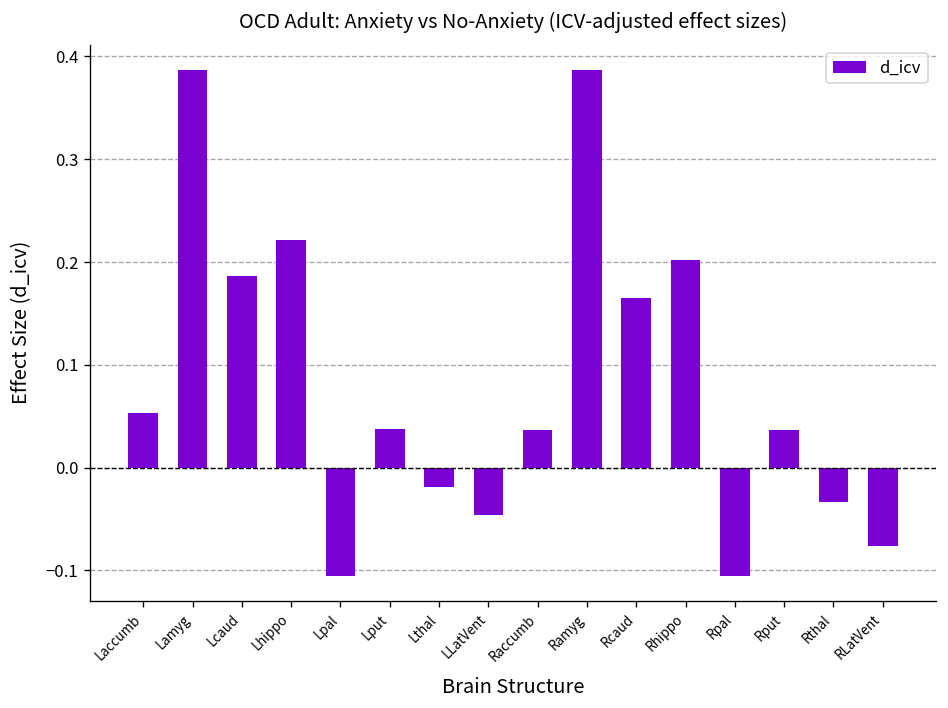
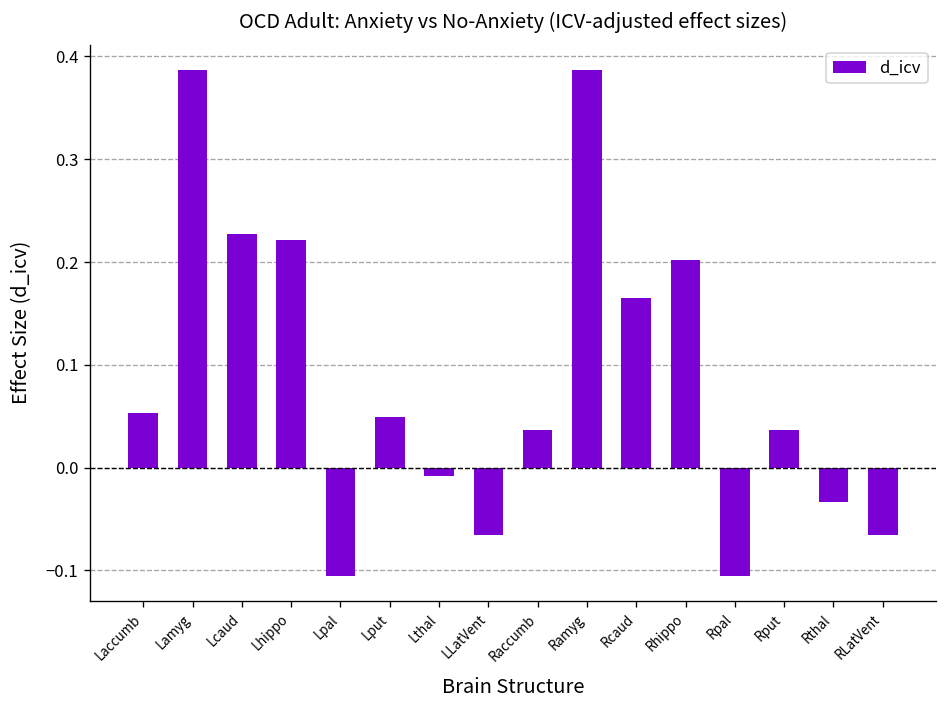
Lcaud: 0.19 -> 0.23
Lput: 0.04 -> 0.05
Lthal: -0.02 -> -0.01
LLatVent: -0.05 -> -0.07
RLatVent: -0.08 -> -0.07
